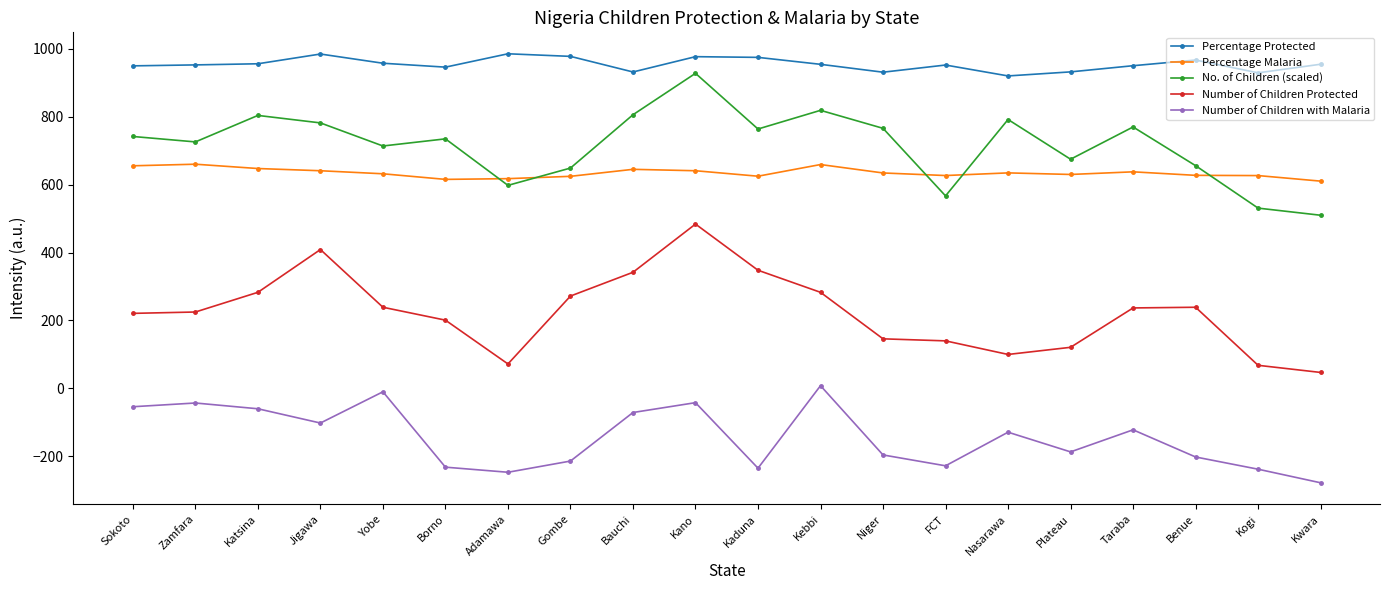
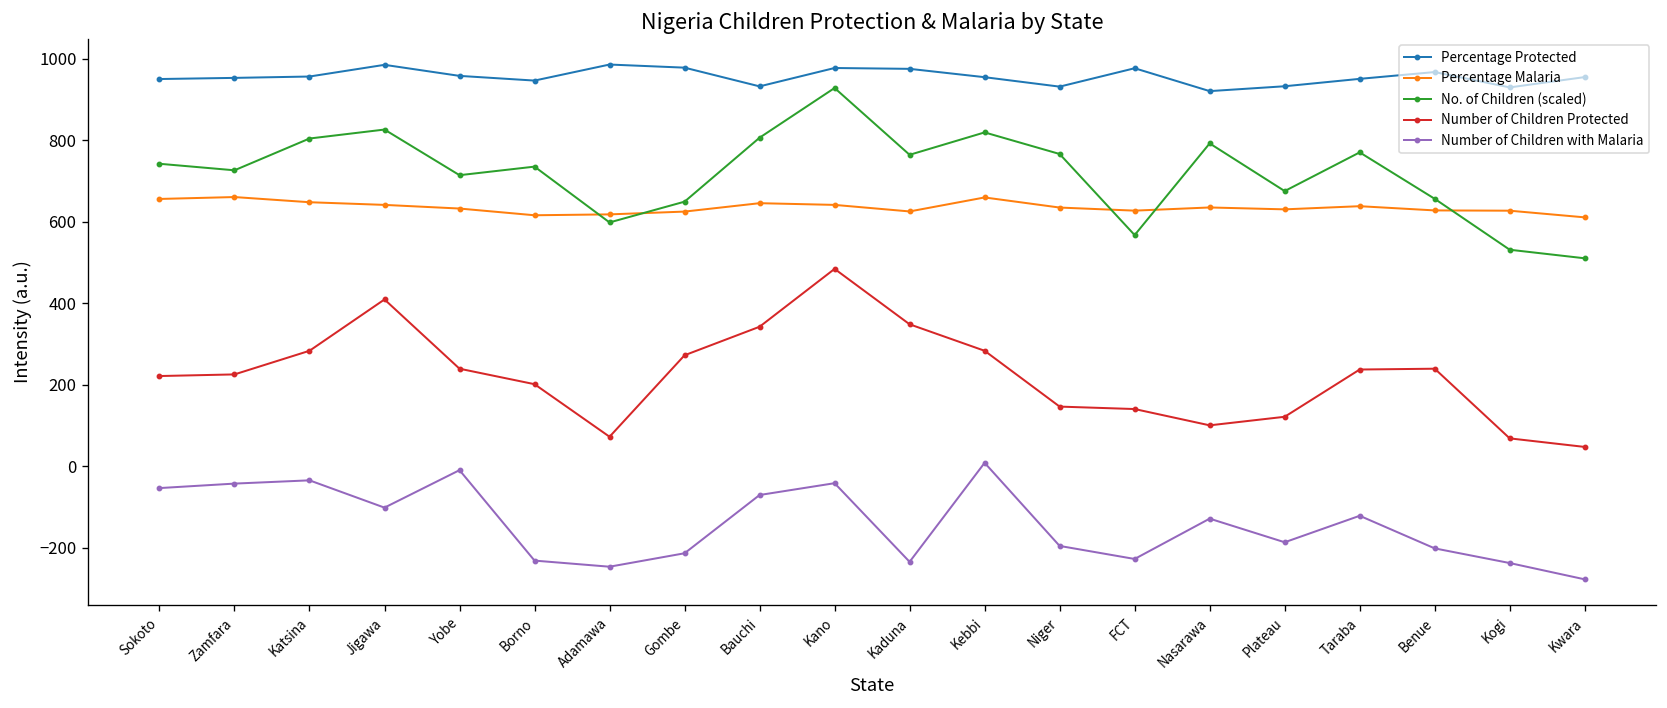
Number of Children with Malaria, Katsina: -60 -> -40
No. of Children (scaled), Jigawa: 780 -> 830
Percentage Protected, FCT: 950 -> 980
